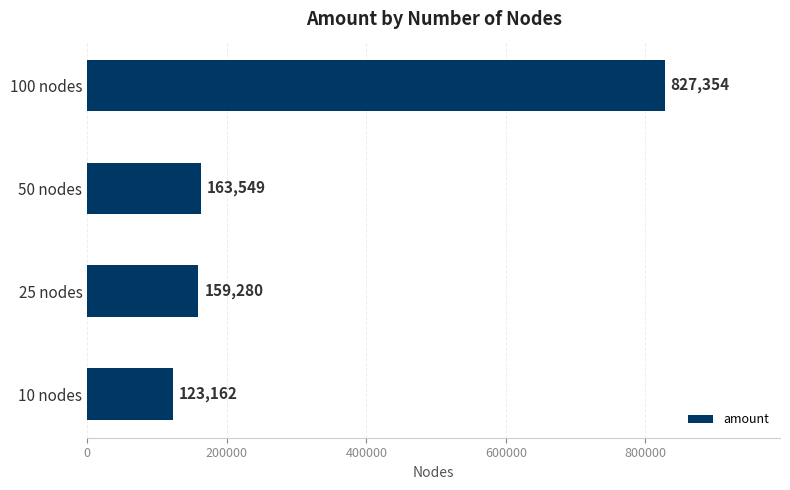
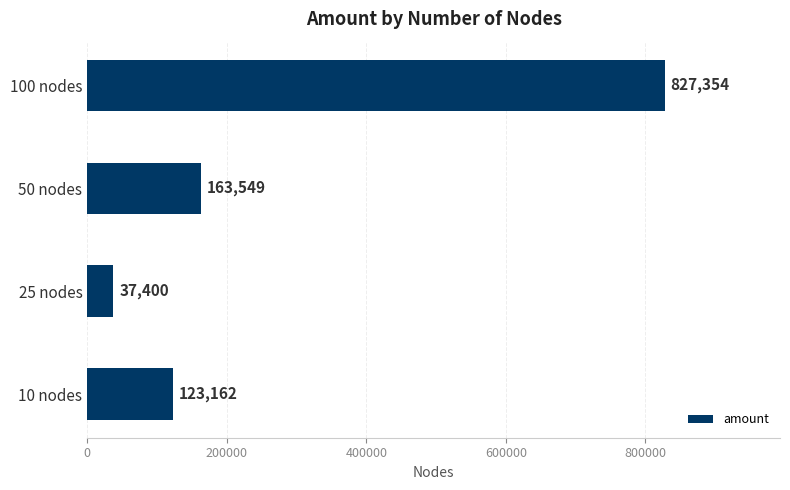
25 nodes: 159,280 -> 37,400
